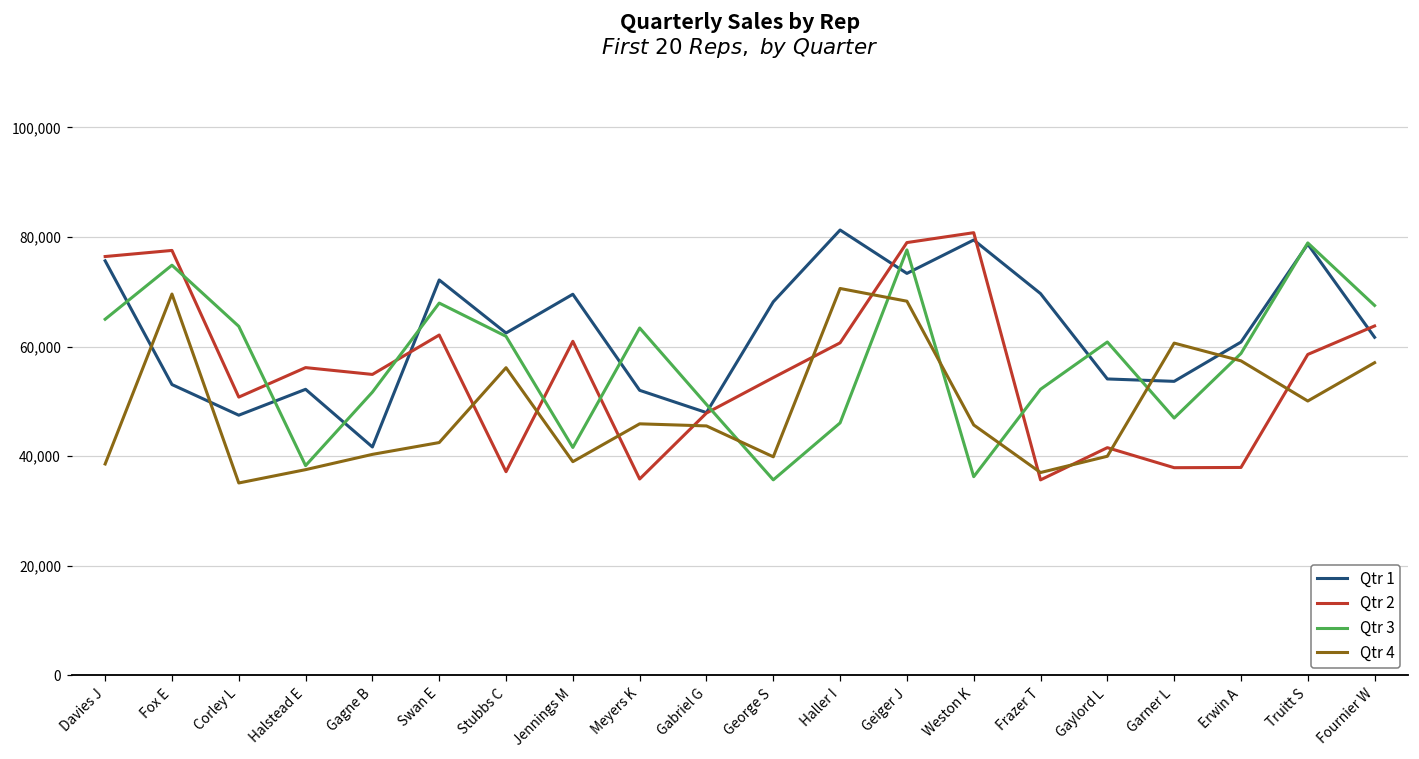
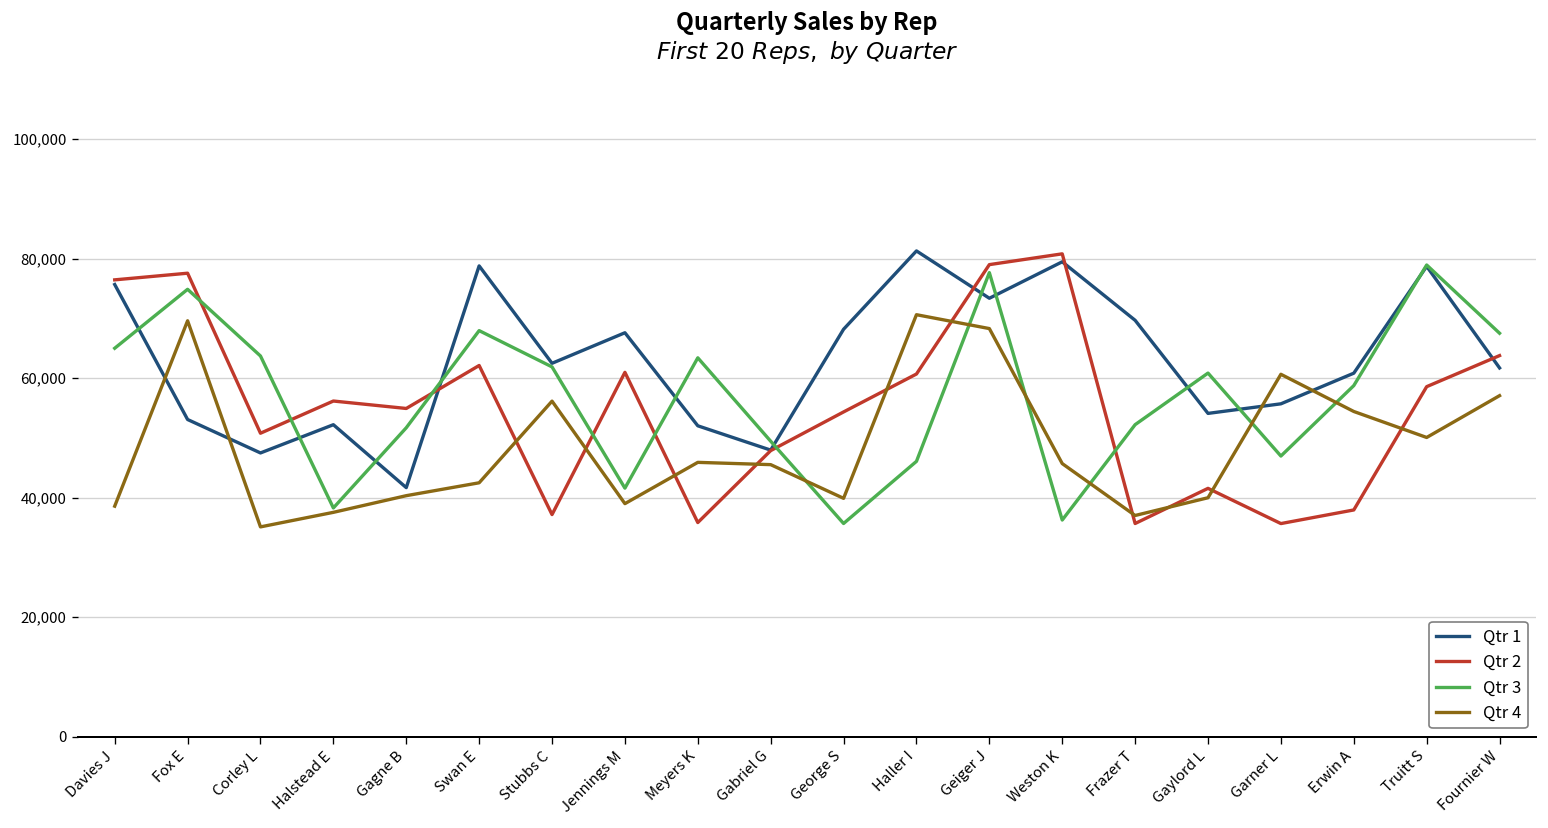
Qtr 1, Swan E: 72,000 -> 79,000
Qtr 1, Jennings M: 70,000 -> 68,000
Qtr 1, Garner L: 54,000 -> 56,000
Qtr 2, Garner L: 38,000 -> 36,000
Qtr 4, Erwin A: 57,000 -> 54,000
